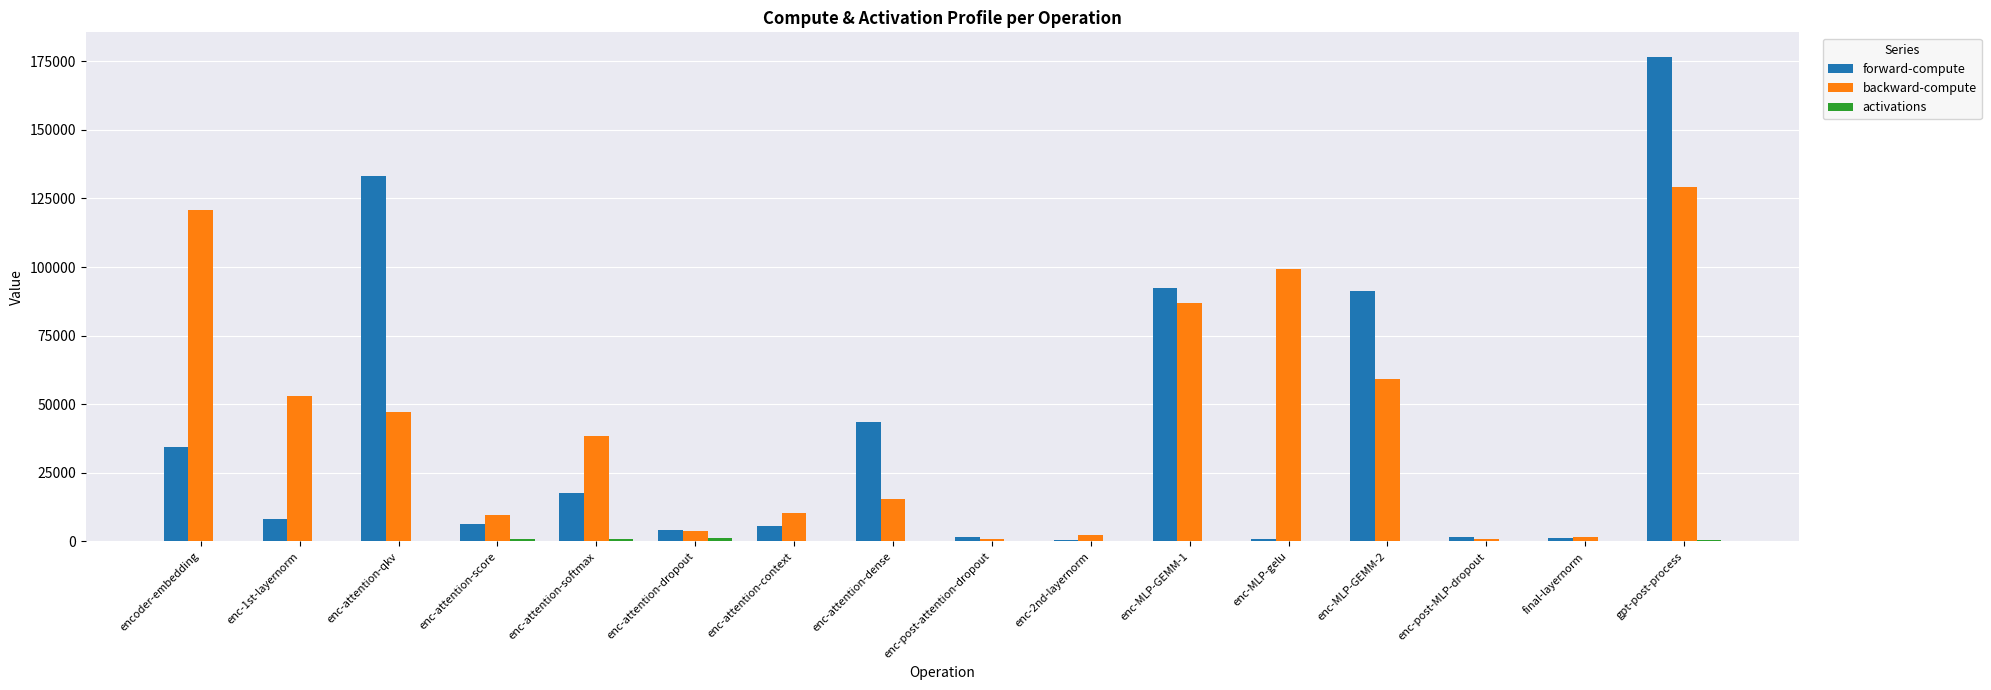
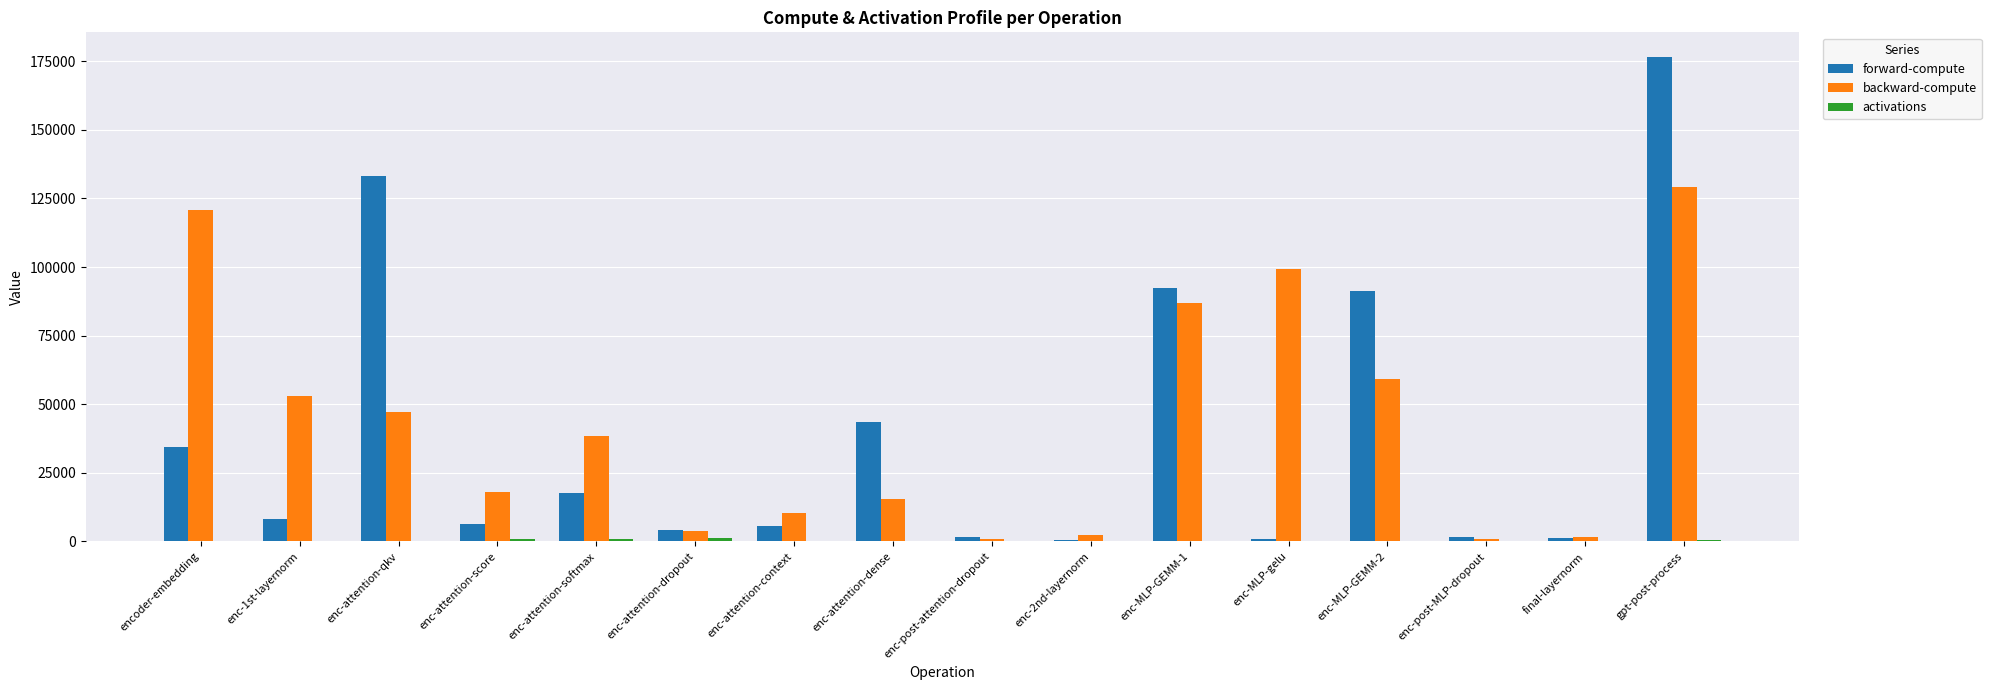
backward-compute, enc-attention-score: 10000 -> 18000
